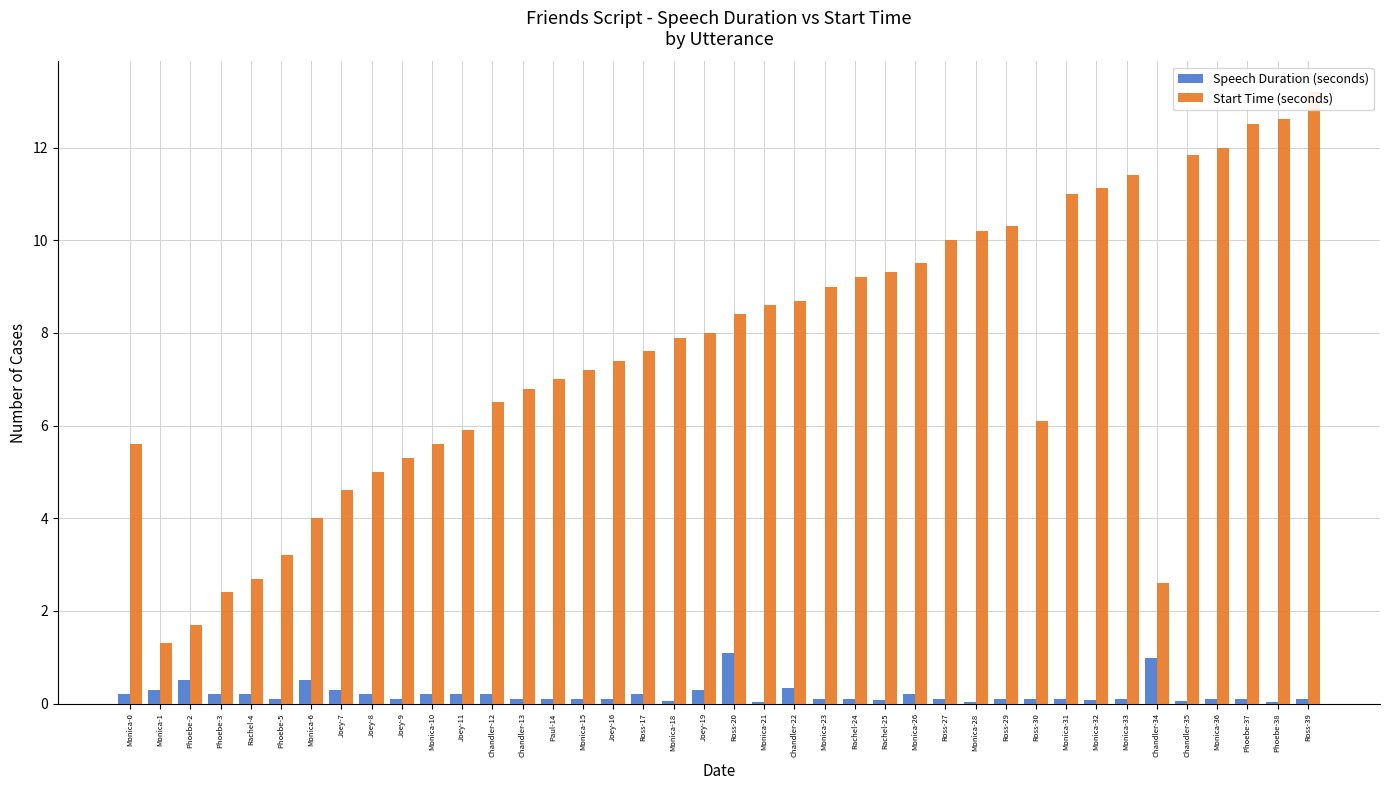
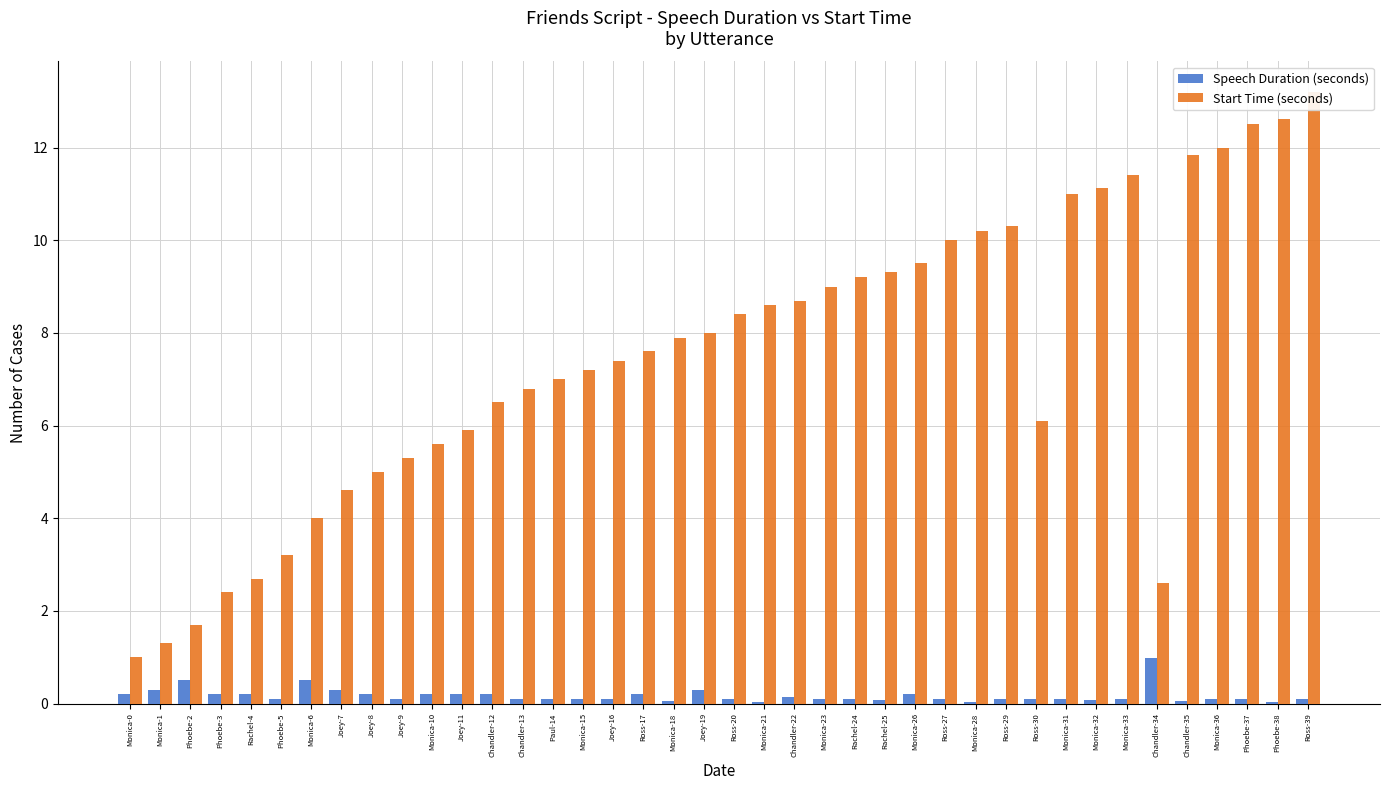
Start Time (seconds), Monica-0: 5.6 -> 1.0
Speech Duration (seconds), Ross-20: 1.1 -> 0.1
Speech Duration (seconds), Chandler-22: 0.3 -> 0.1
